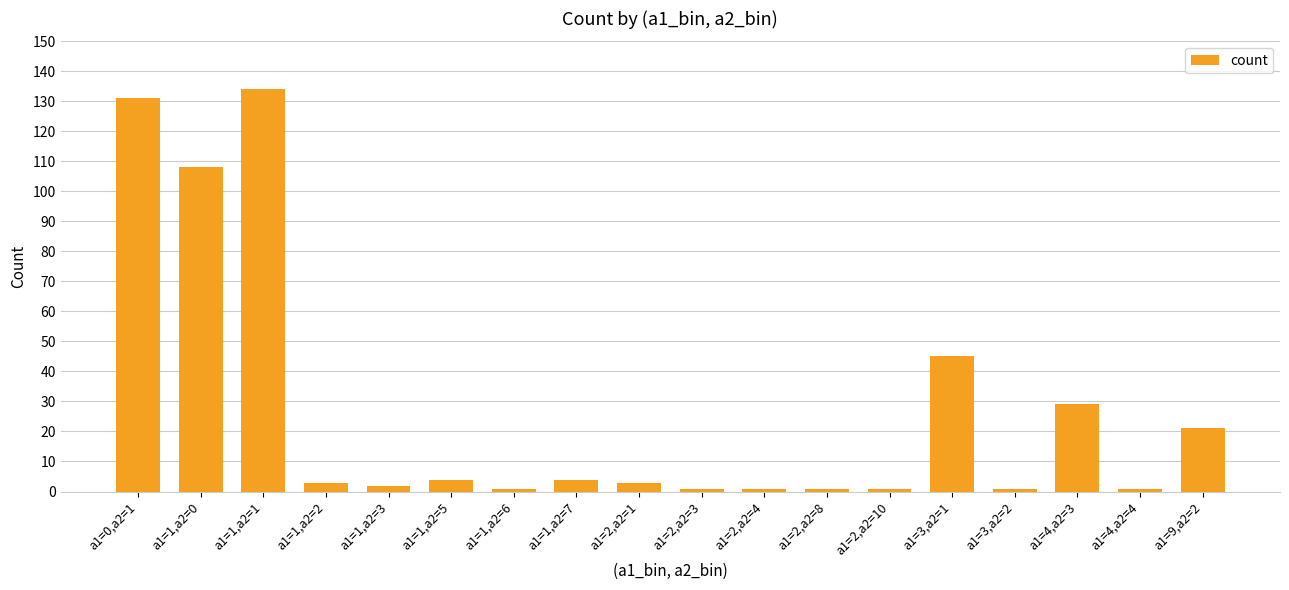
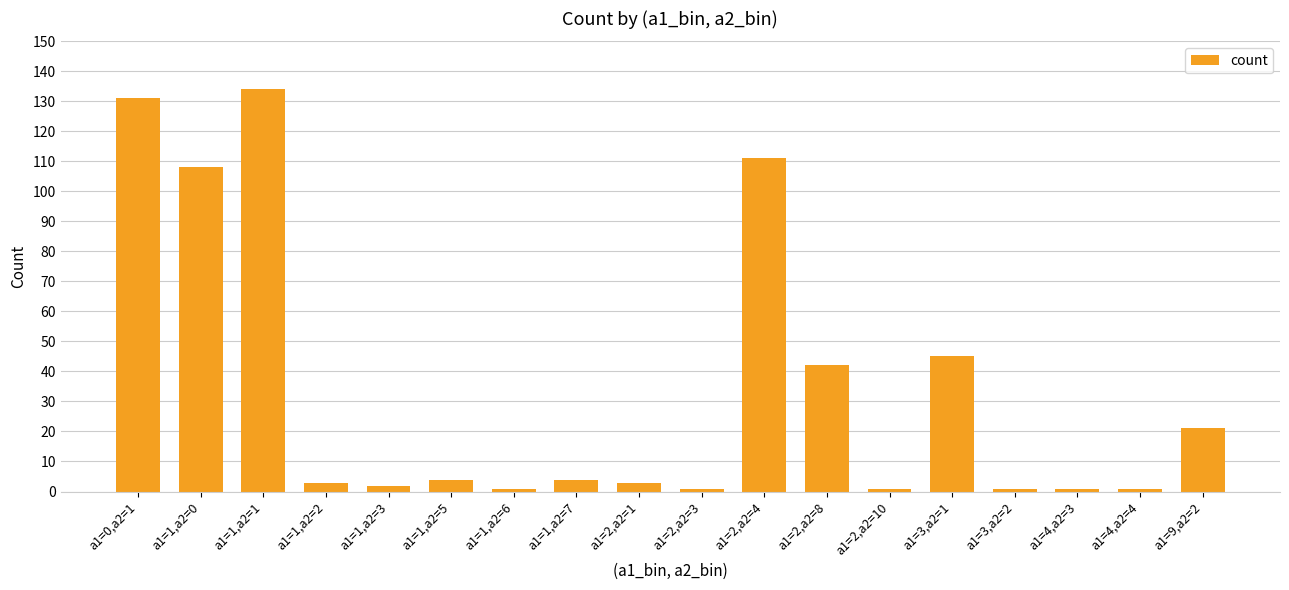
a1=2,a2=4: 1 -> 111
a1=2,a2=8: 1 -> 42
a1=4,a2=3: 29 -> 1
